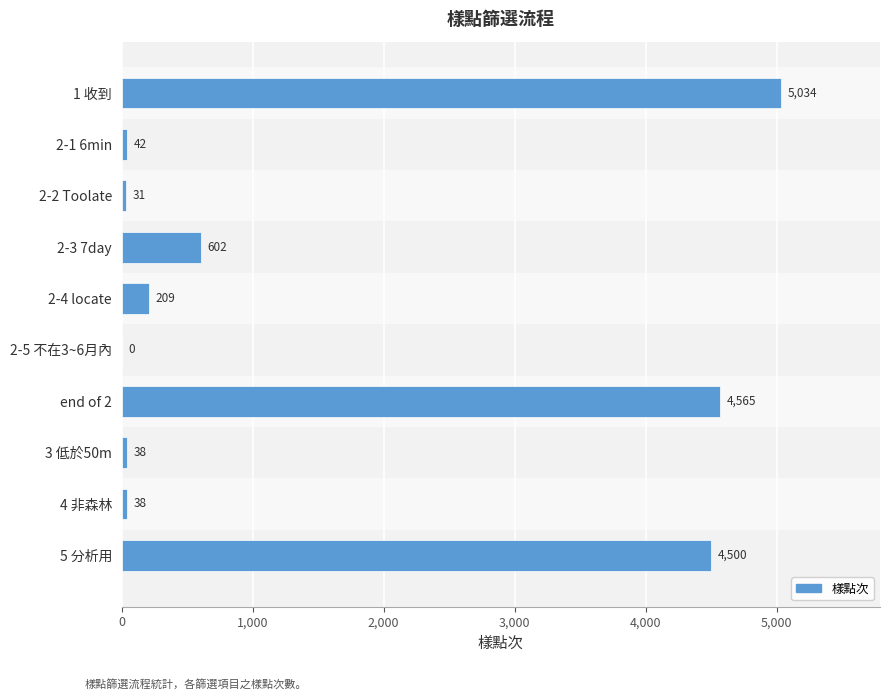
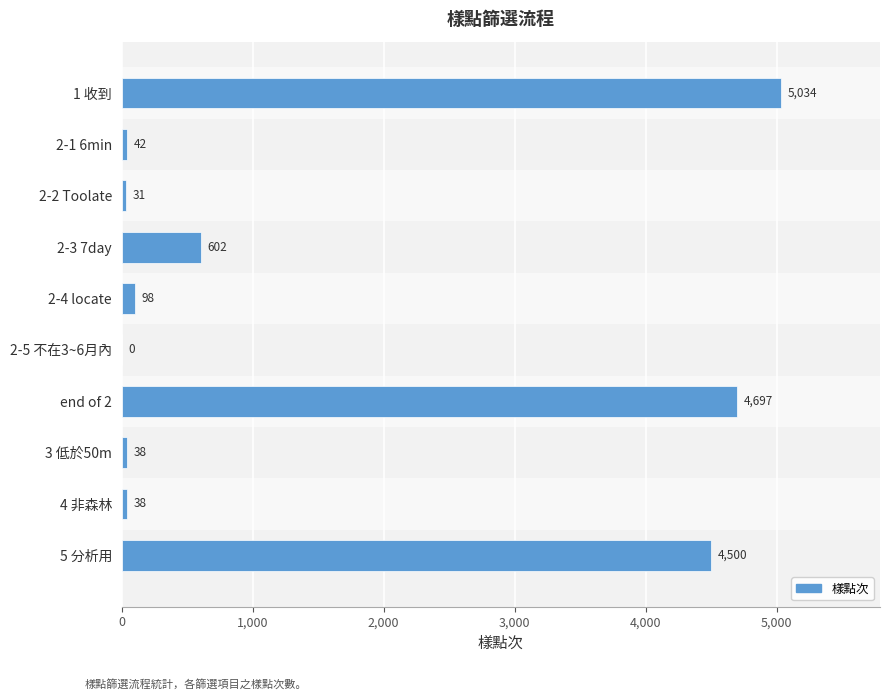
2-4 locate: 209 -> 98
end of 2: 4,565 -> 4,697
